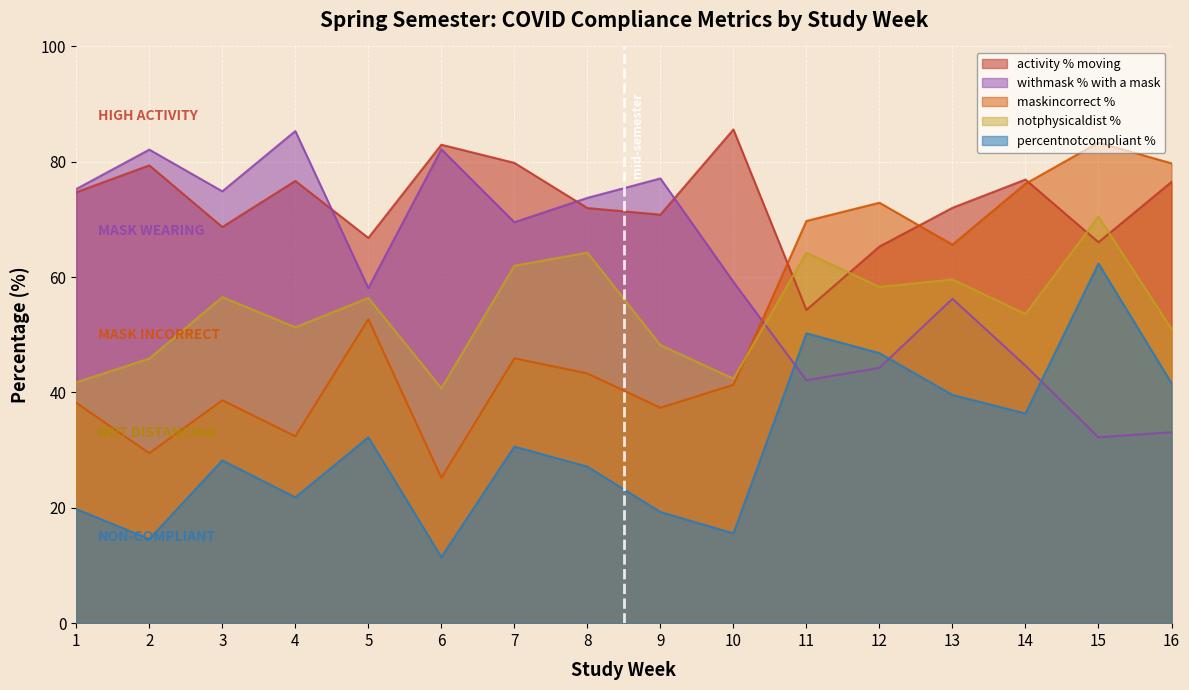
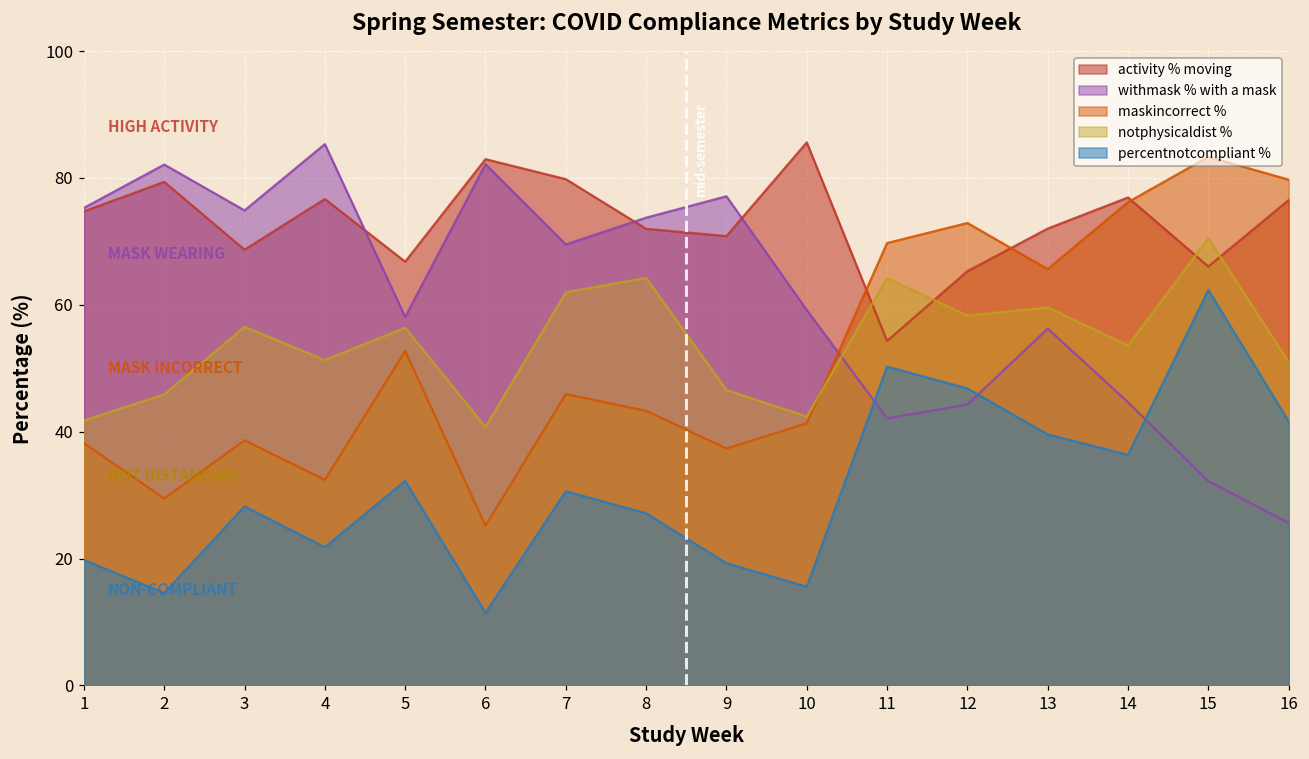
notphysicaldist %, 9: 48 -> 47
withmask % with a mask, 16: 33 -> 26
